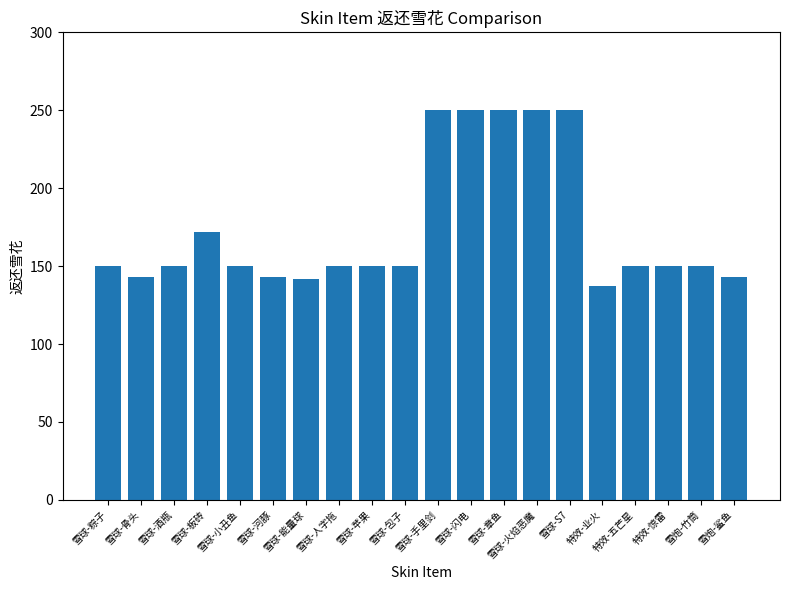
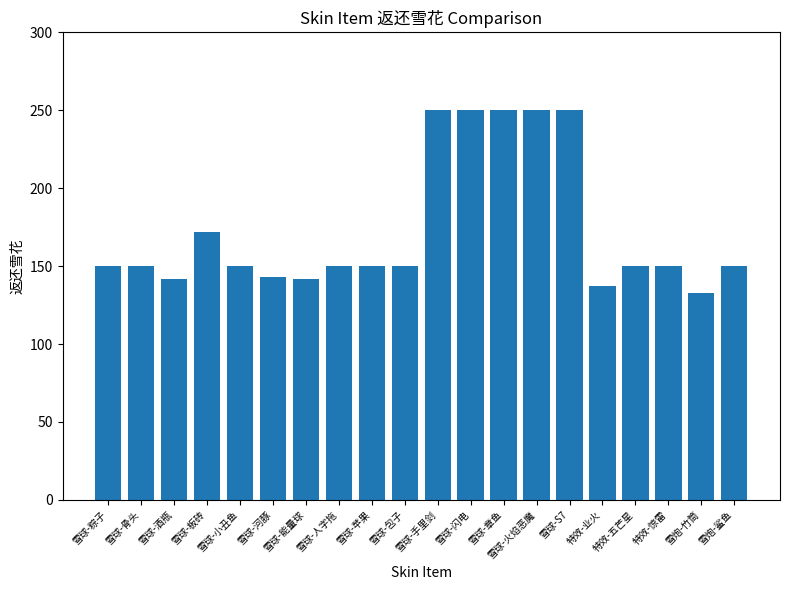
雪球-骨头: 143 -> 150
雪球-酒瓶: 150 -> 142
雪炮-竹筒: 150 -> 133
雪炮-鲨鱼: 143 -> 150
